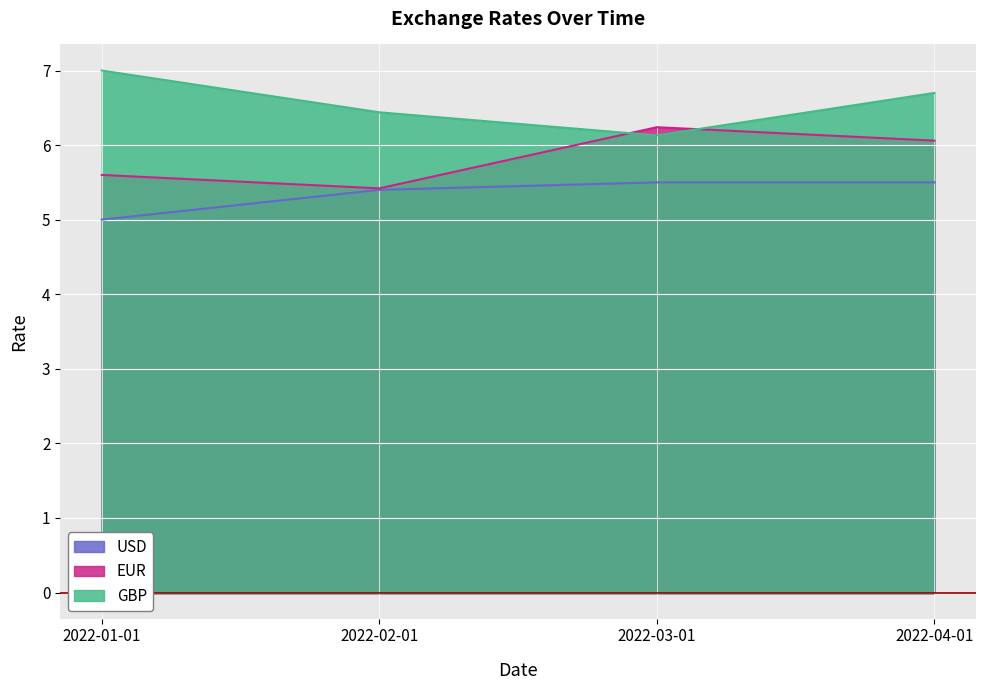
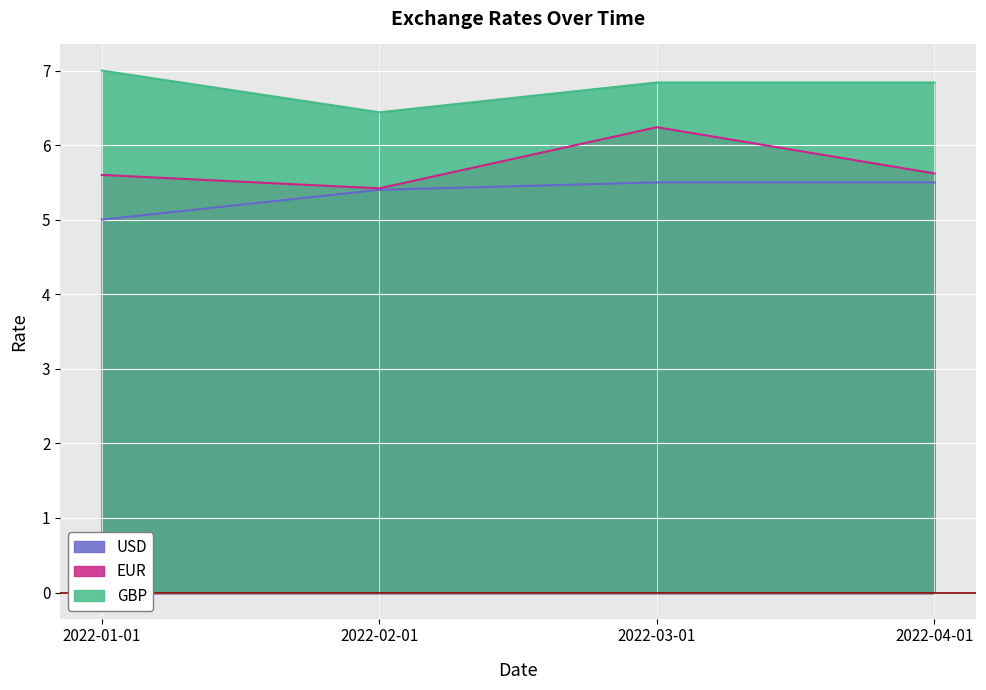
GBP, 2022-03-01: 6.1 -> 6.8
EUR, 2022-04-01: 6.1 -> 5.6
GBP, 2022-04-01: 6.7 -> 6.8
